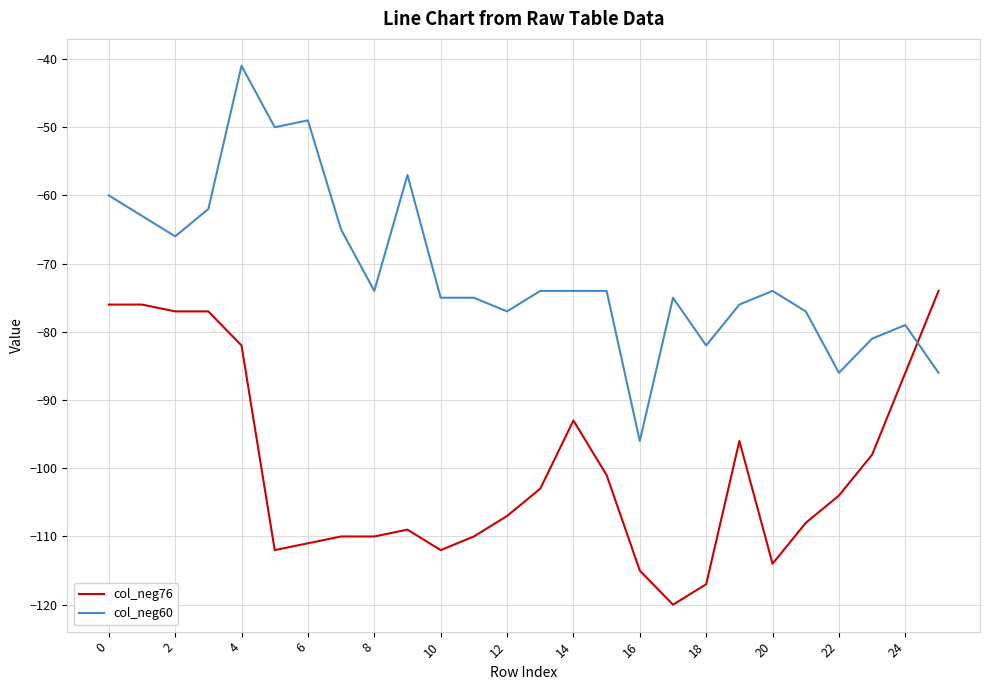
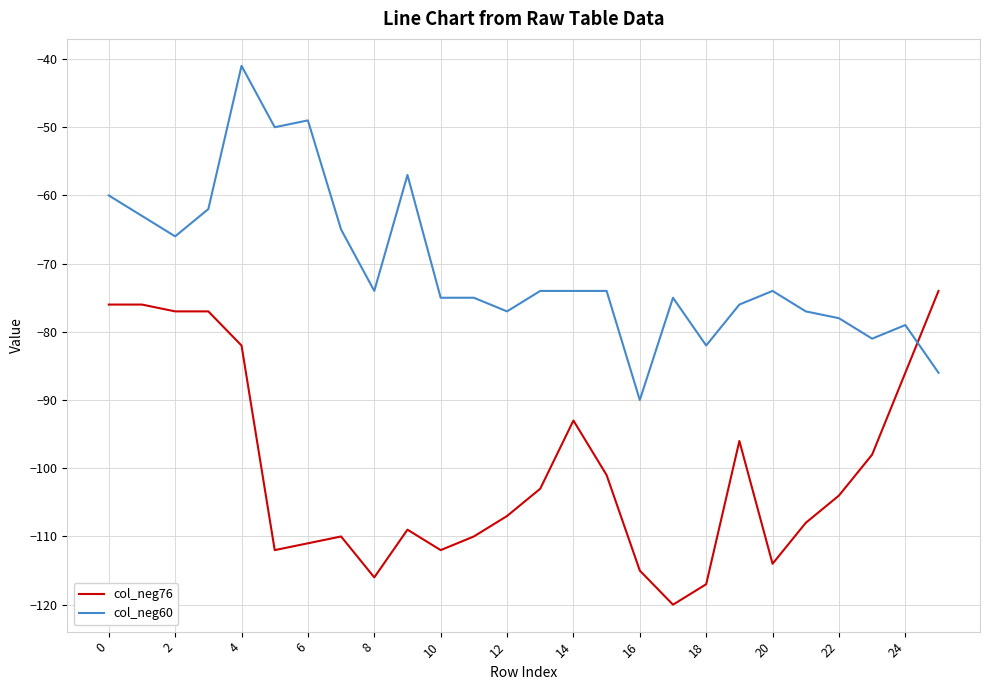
col_neg76, 8: -110 -> -116
col_neg60, 16: -96 -> -90
col_neg60, 22: -86 -> -78
